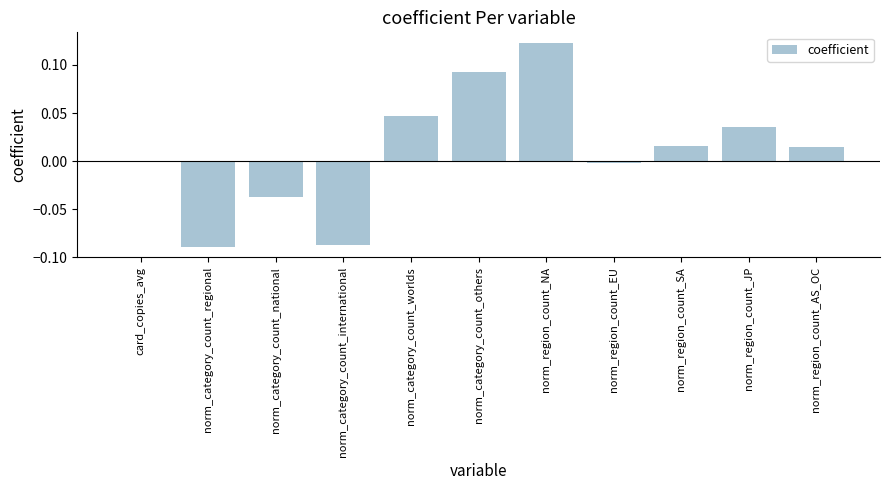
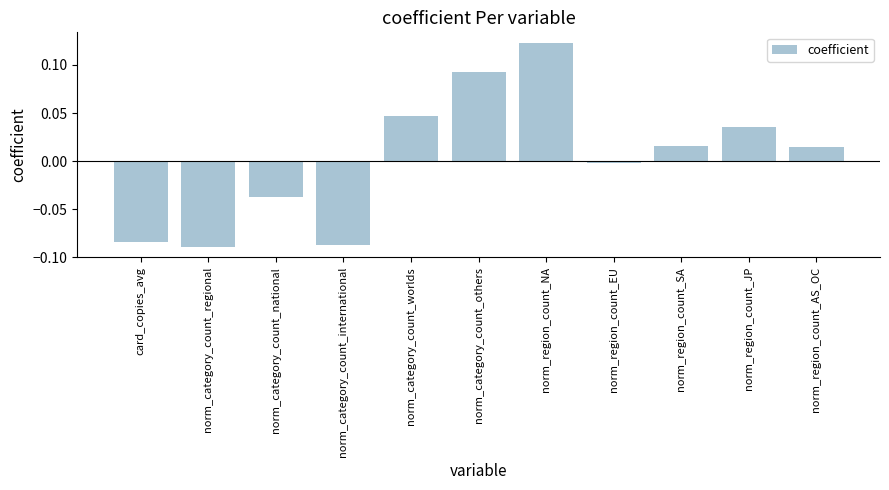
card_copies_avg: 0.00 -> -0.08
